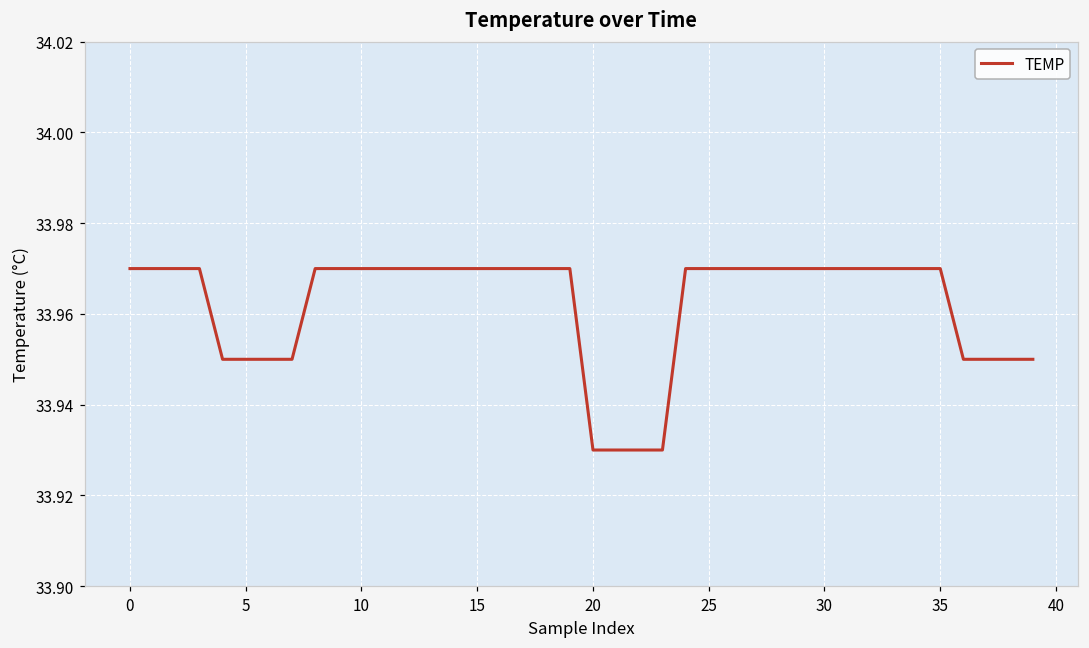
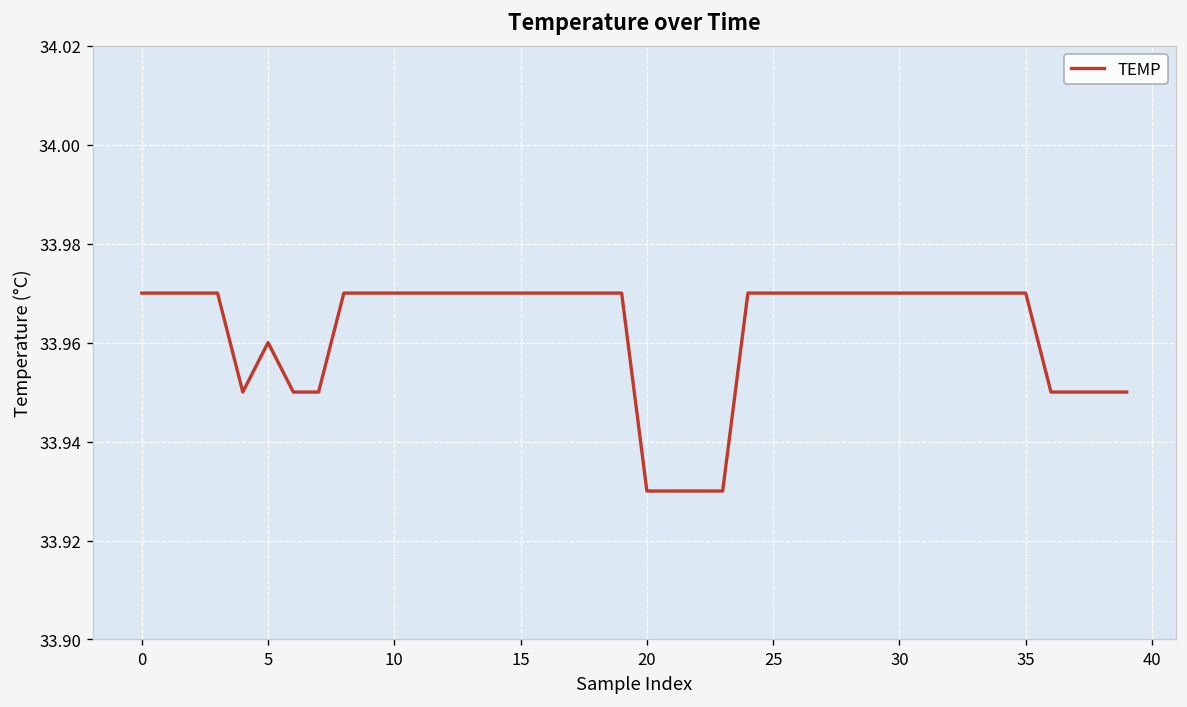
5: 33.95 -> 33.96
